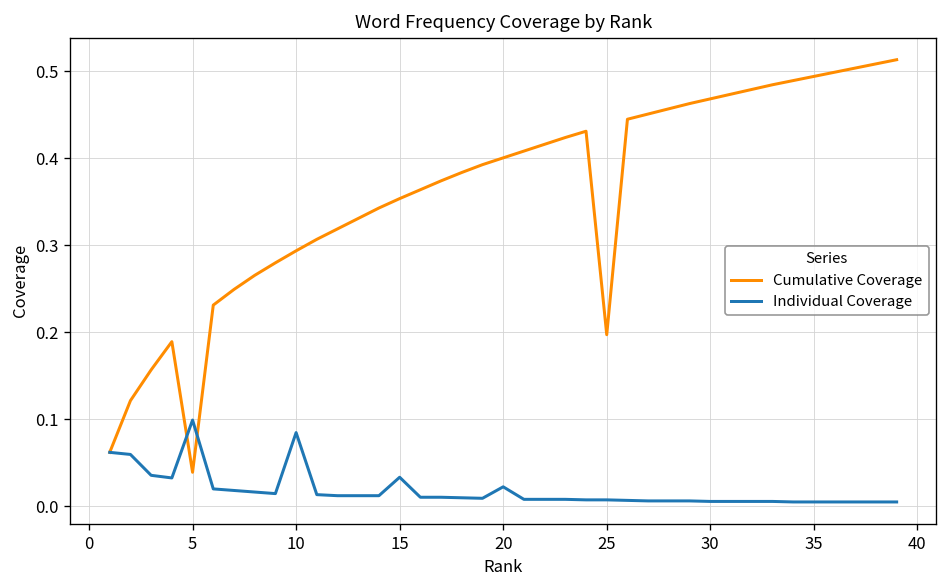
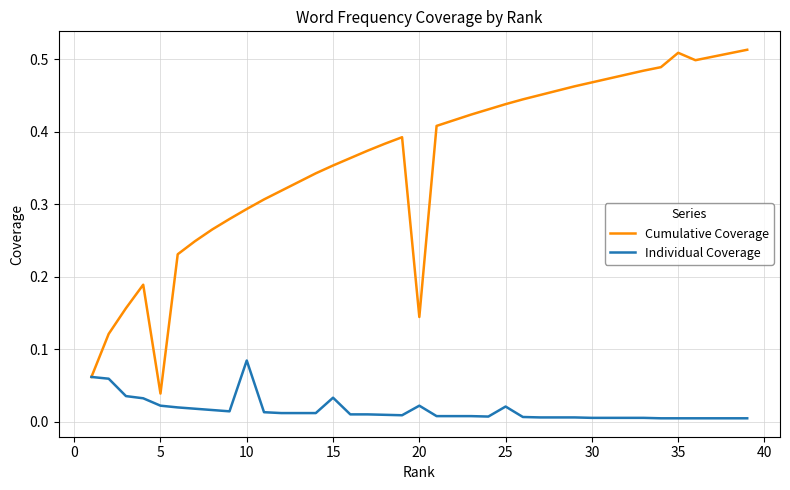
Individual Coverage, 5: 0.10 -> 0.02
Cumulative Coverage, 20: 0.40 -> 0.14
Cumulative Coverage, 25: 0.20 -> 0.44
Individual Coverage, 25: 0.01 -> 0.02
Cumulative Coverage, 35: 0.49 -> 0.51
